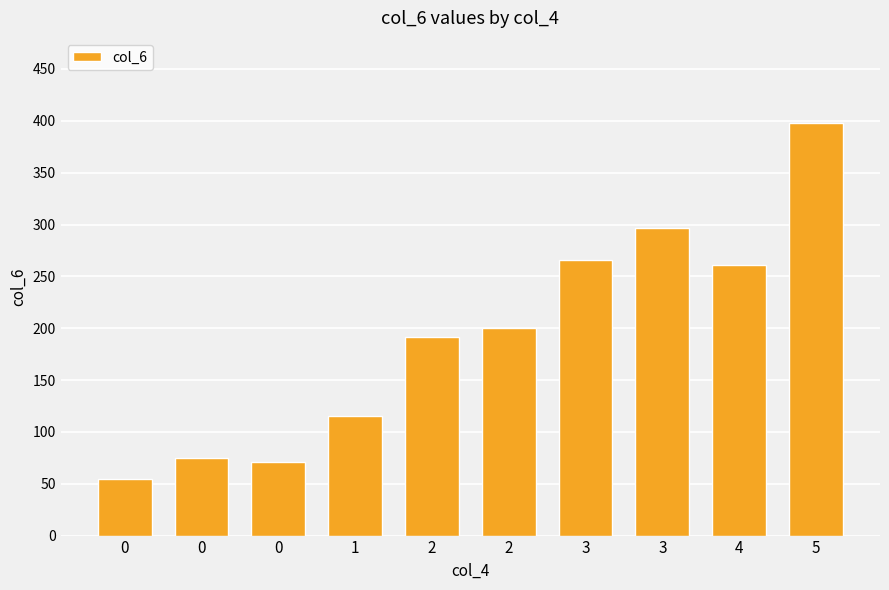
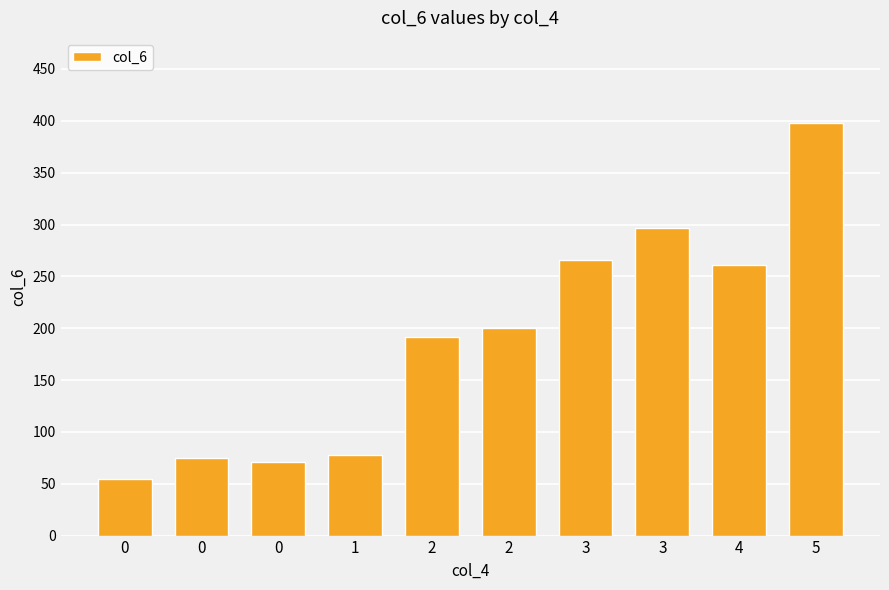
1: 115 -> 78
